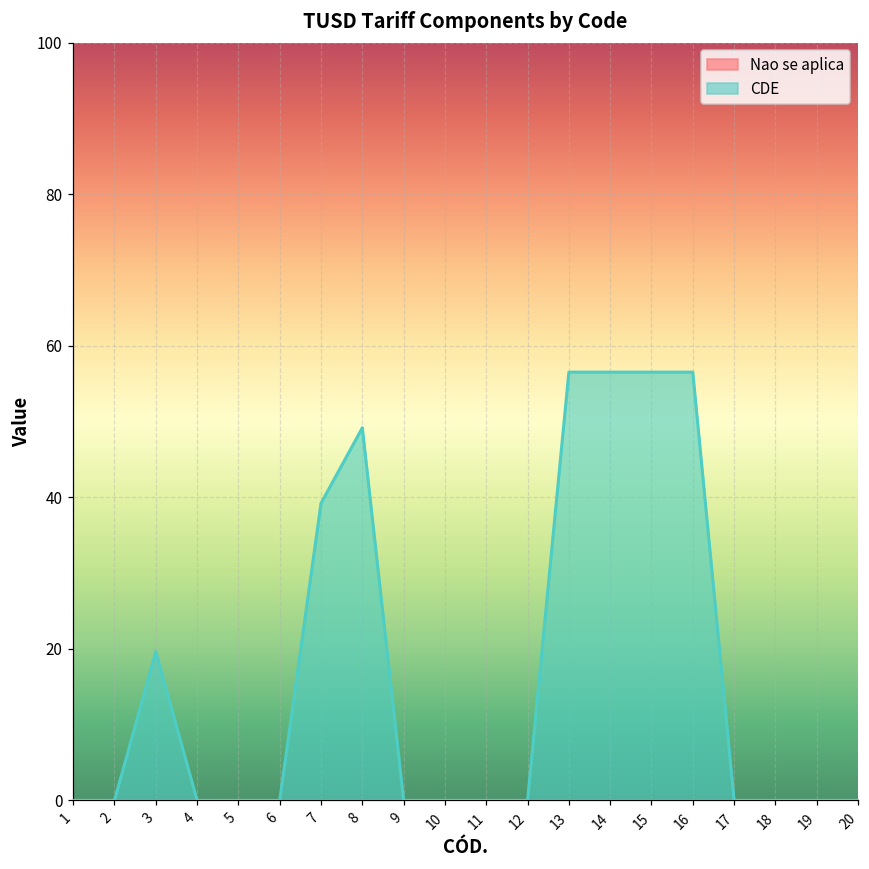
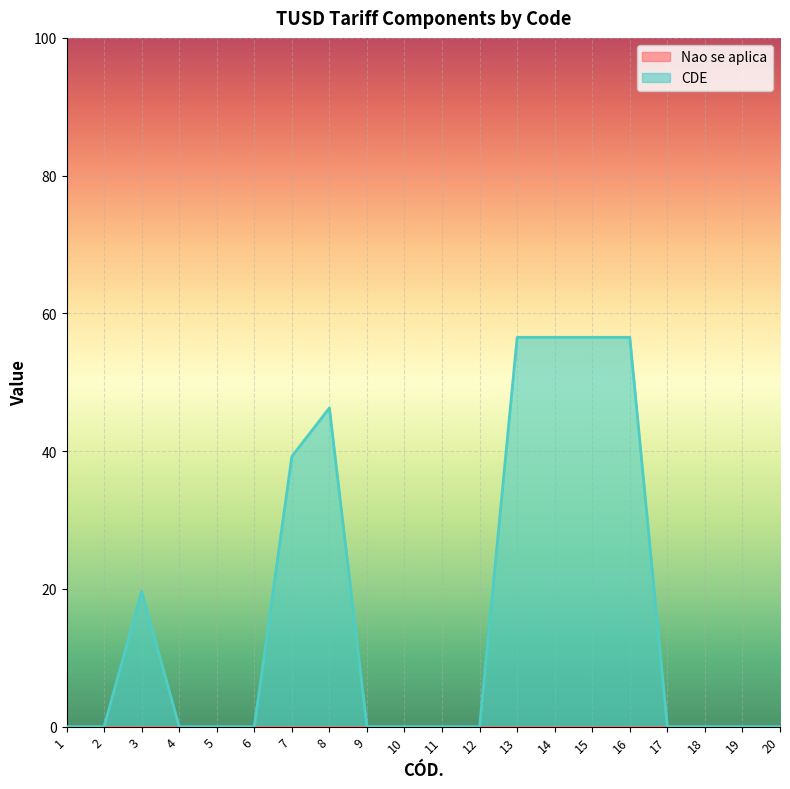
CDE, 8: 49 -> 46
